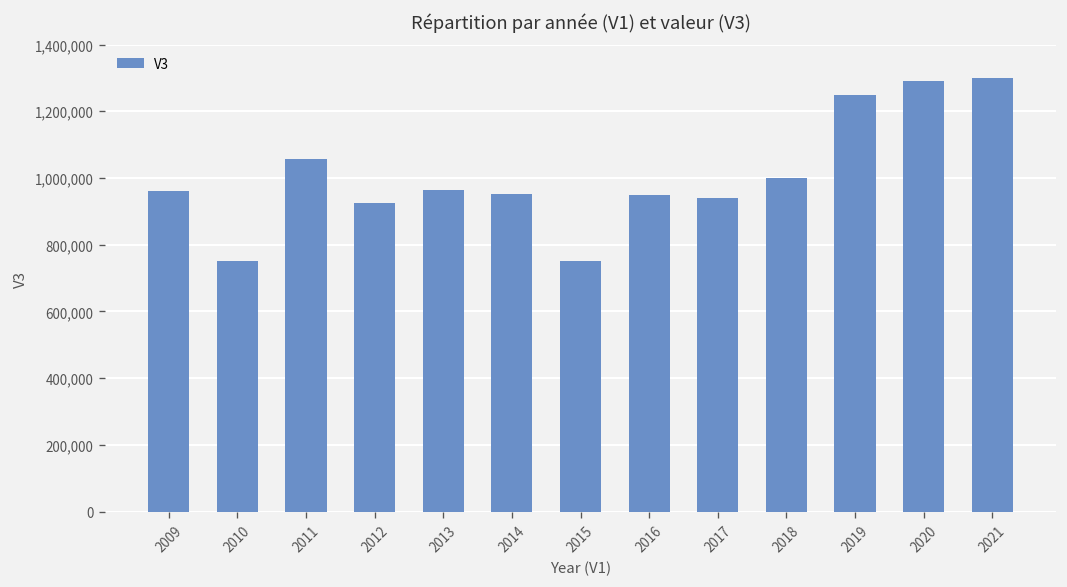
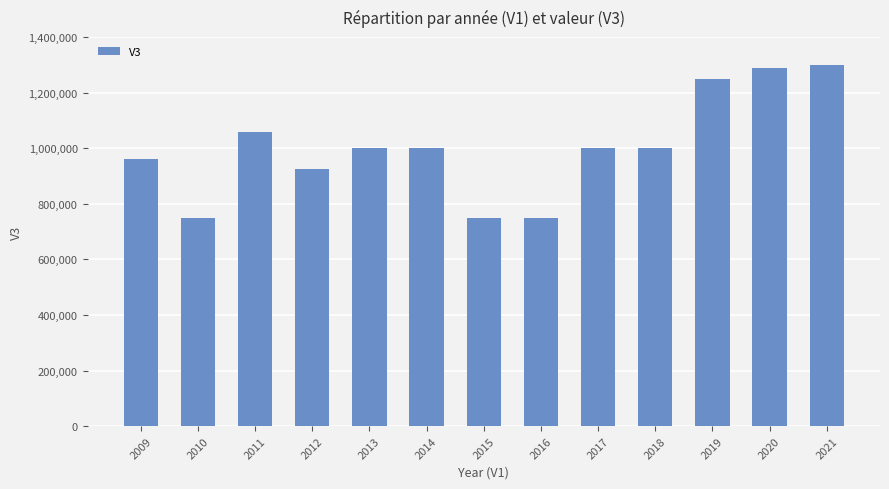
2013: 960,000 -> 1,000,000
2014: 950,000 -> 1,000,000
2016: 950,000 -> 750,000
2017: 940,000 -> 1,000,000
